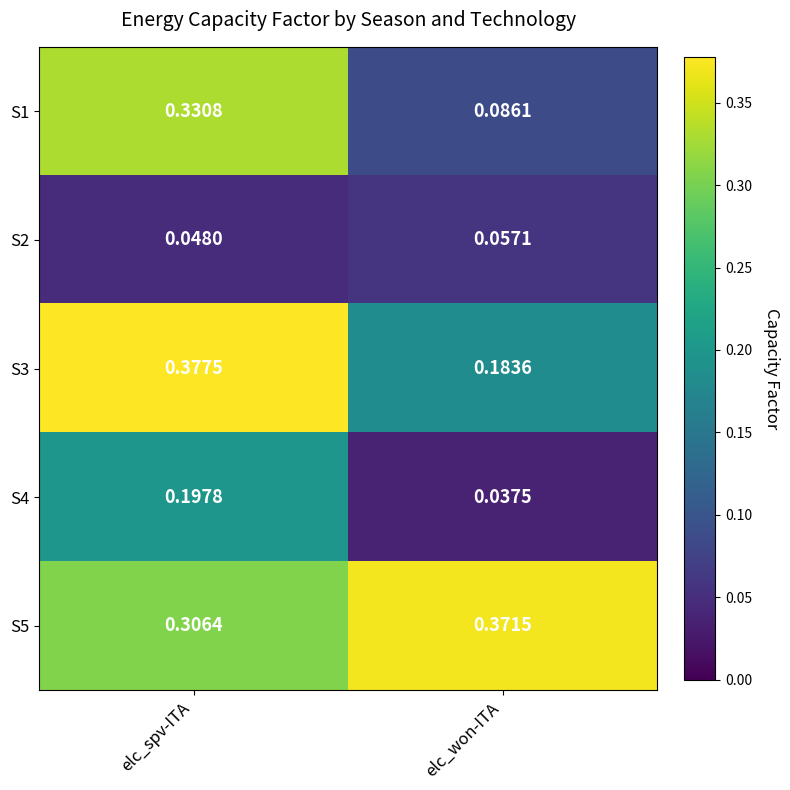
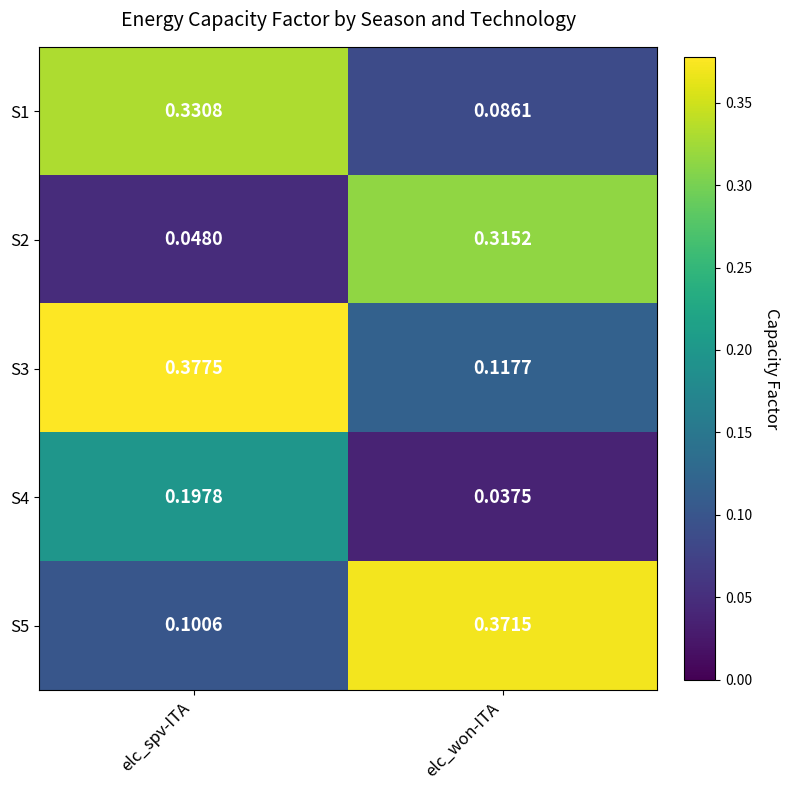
S2, elc_won-ITA: 0.0571 -> 0.3152
S3, elc_won-ITA: 0.1836 -> 0.1177
S5, elc_spv-ITA: 0.3064 -> 0.1006
